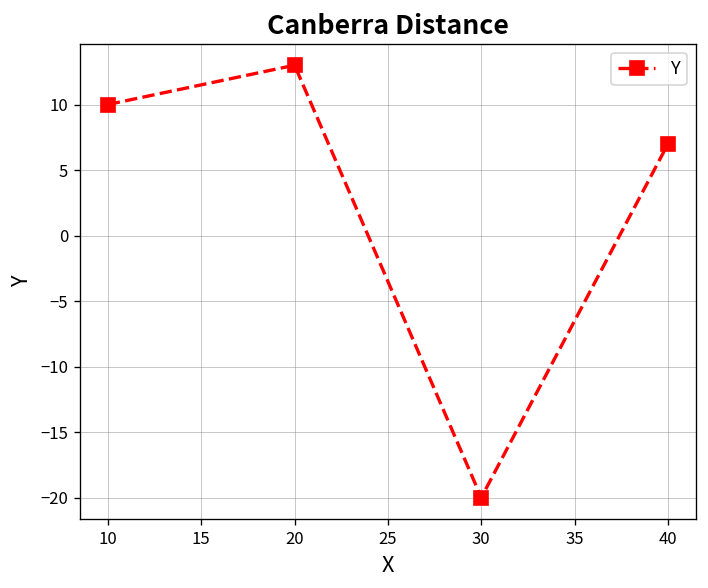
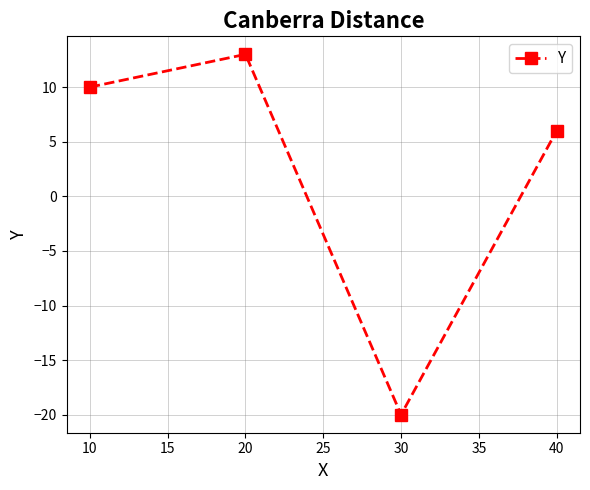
40: 7 -> 6
